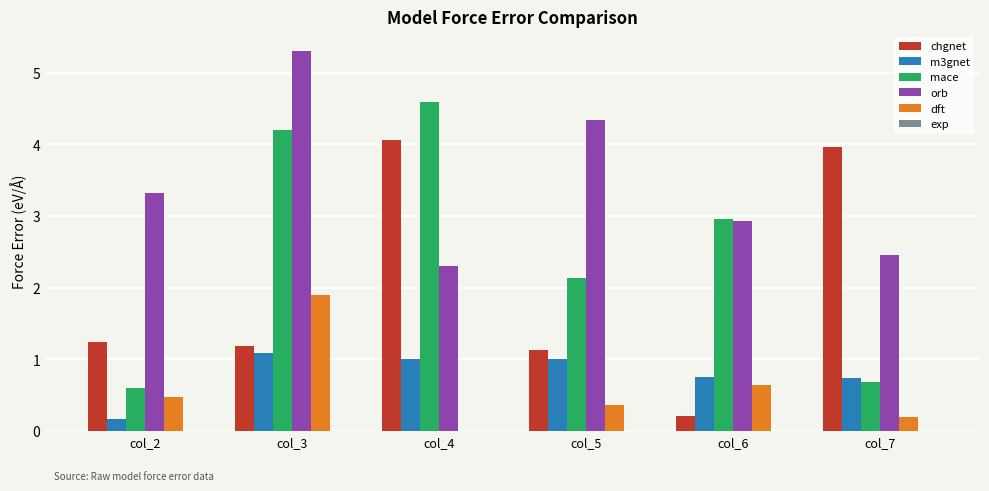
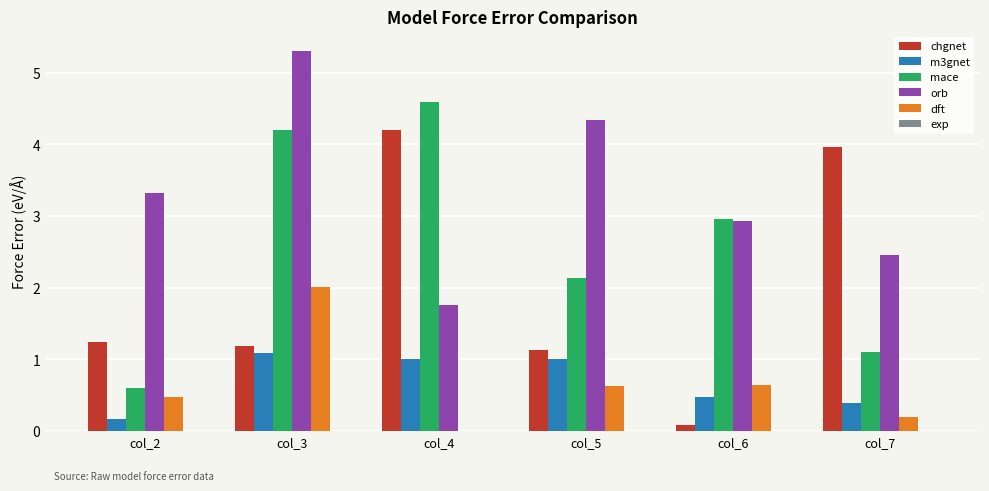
dft, col_3: 1.9 -> 2.0
chgnet, col_4: 4.1 -> 4.2
orb, col_4: 2.3 -> 1.8
dft, col_5: 0.4 -> 0.6
chgnet, col_6: 0.2 -> 0.1
m3gnet, col_6: 0.8 -> 0.5
m3gnet, col_7: 0.7 -> 0.4
mace, col_7: 0.7 -> 1.1
